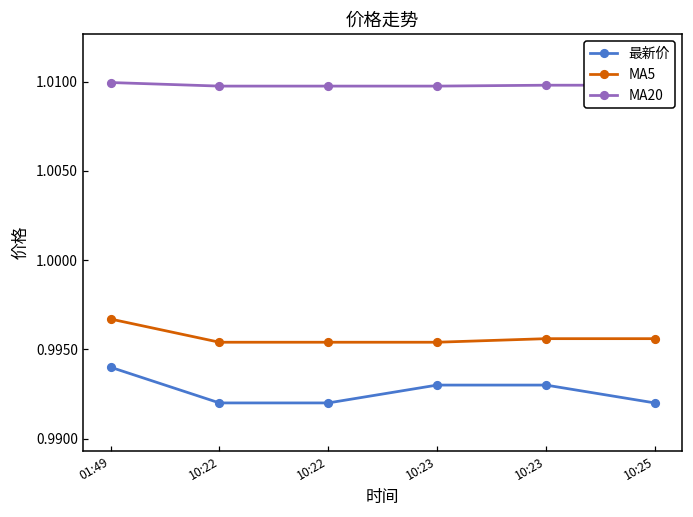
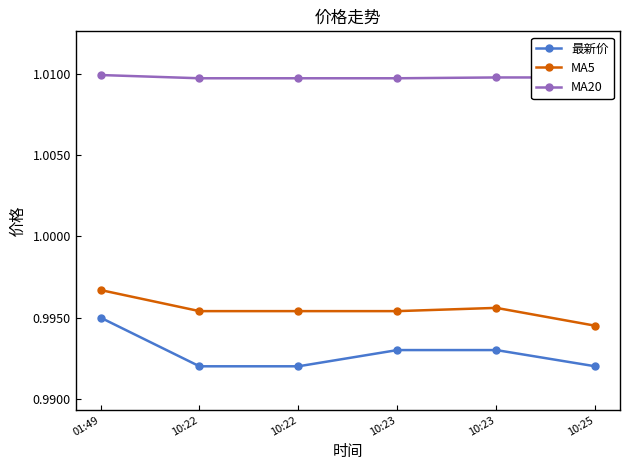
最新价, 01:49: 0.994 -> 0.995
MA5, 10:25: 0.9956 -> 0.9945
